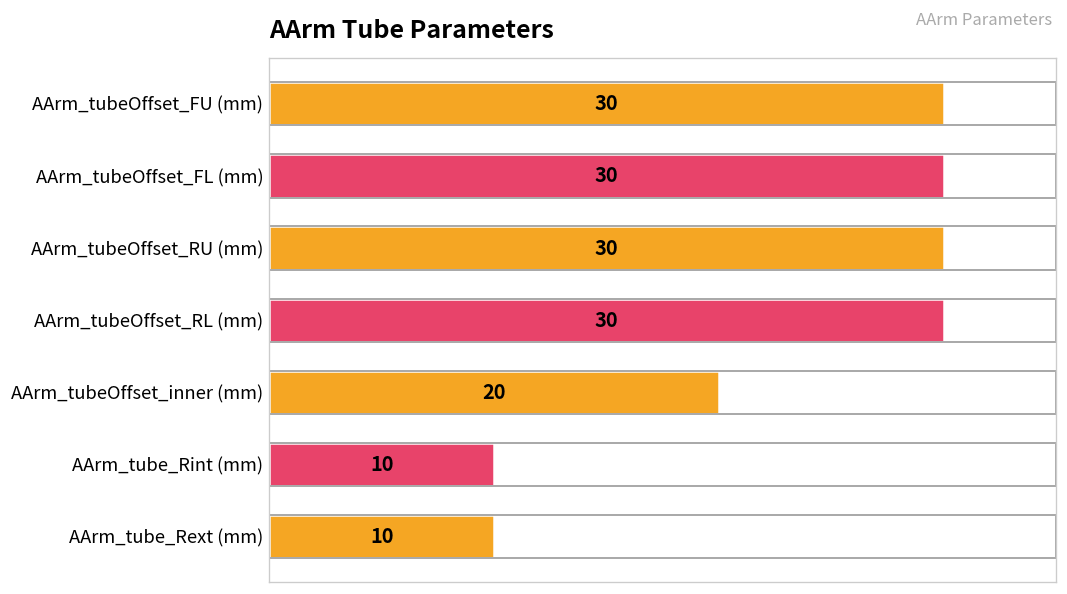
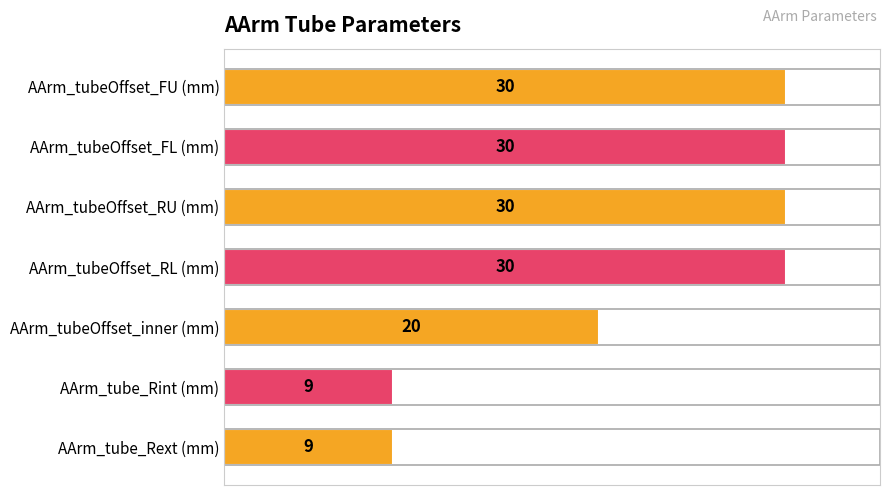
AArm_tube_Rint (mm): 10 -> 9
AArm_tube_Rext (mm): 10 -> 9
